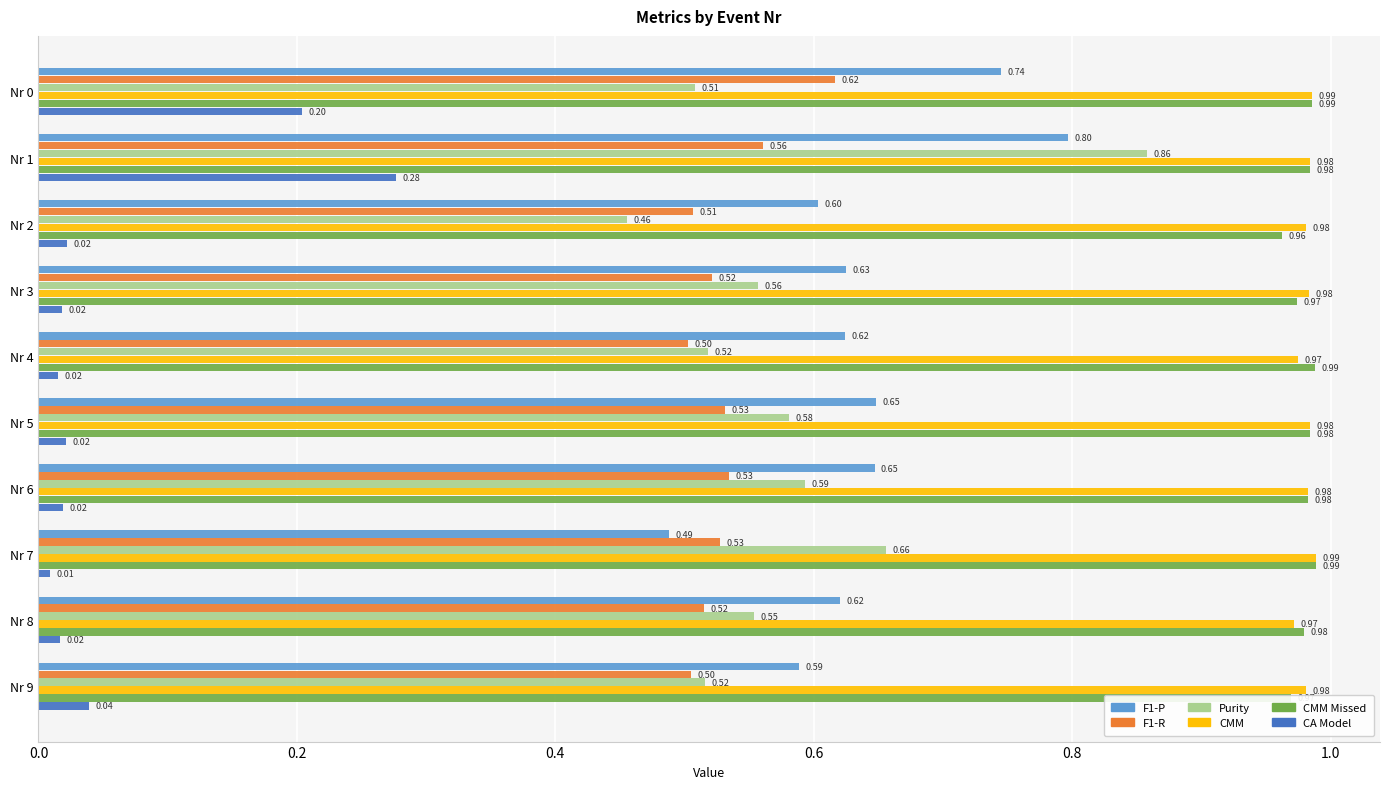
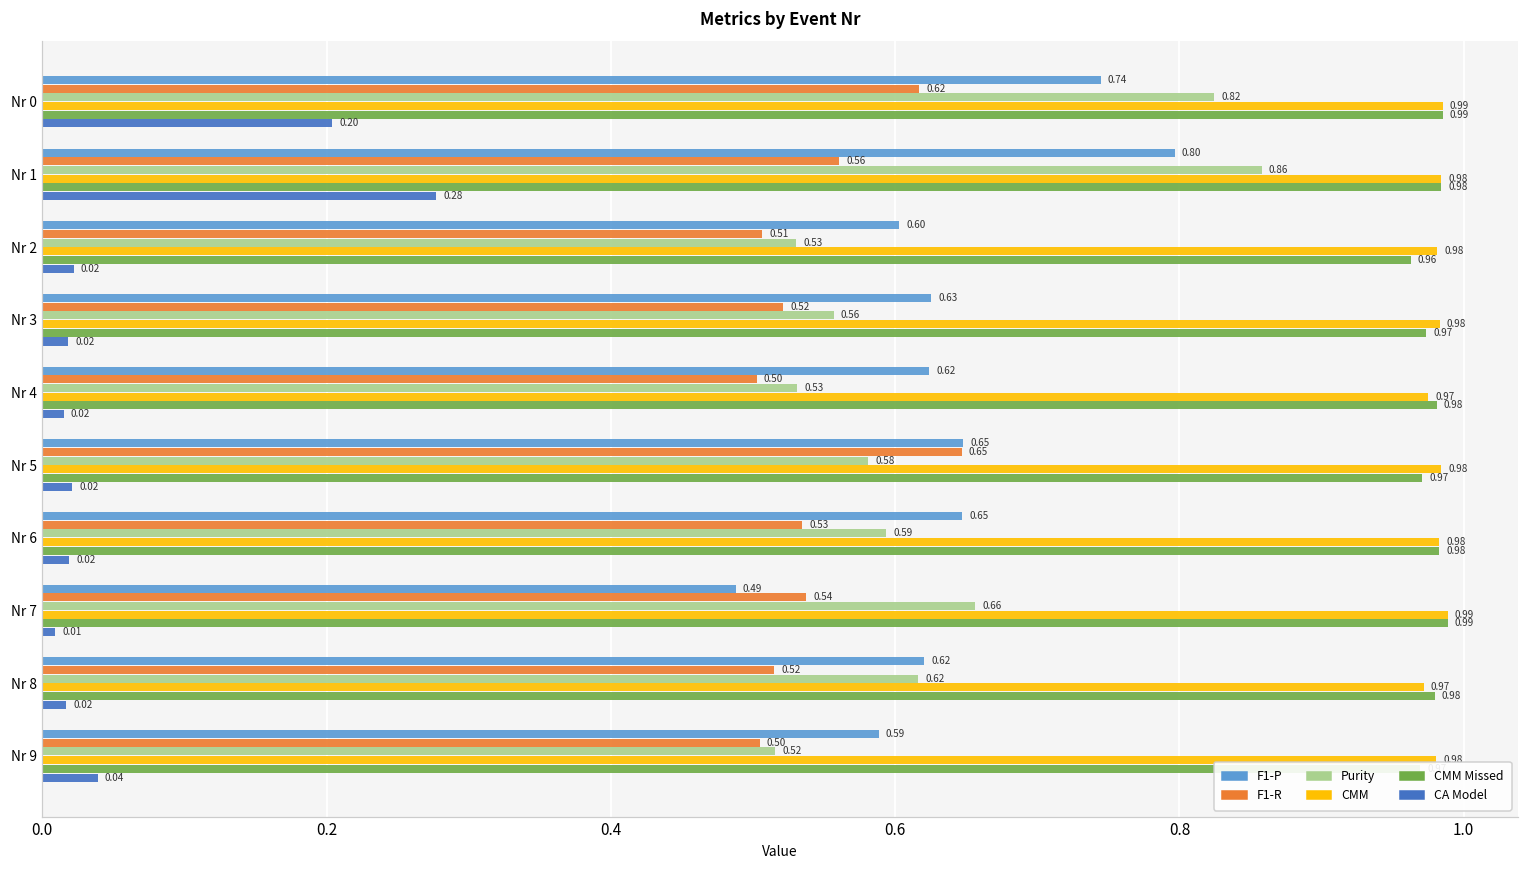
Purity, Nr 0: 0.51 -> 0.82
Purity, Nr 2: 0.46 -> 0.53
Purity, Nr 4: 0.52 -> 0.53
CMM Missed, Nr 4: 0.99 -> 0.98
F1-R, Nr 5: 0.53 -> 0.65
CMM Missed, Nr 5: 0.98 -> 0.97
F1-R, Nr 7: 0.53 -> 0.54
Purity, Nr 8: 0.55 -> 0.62
